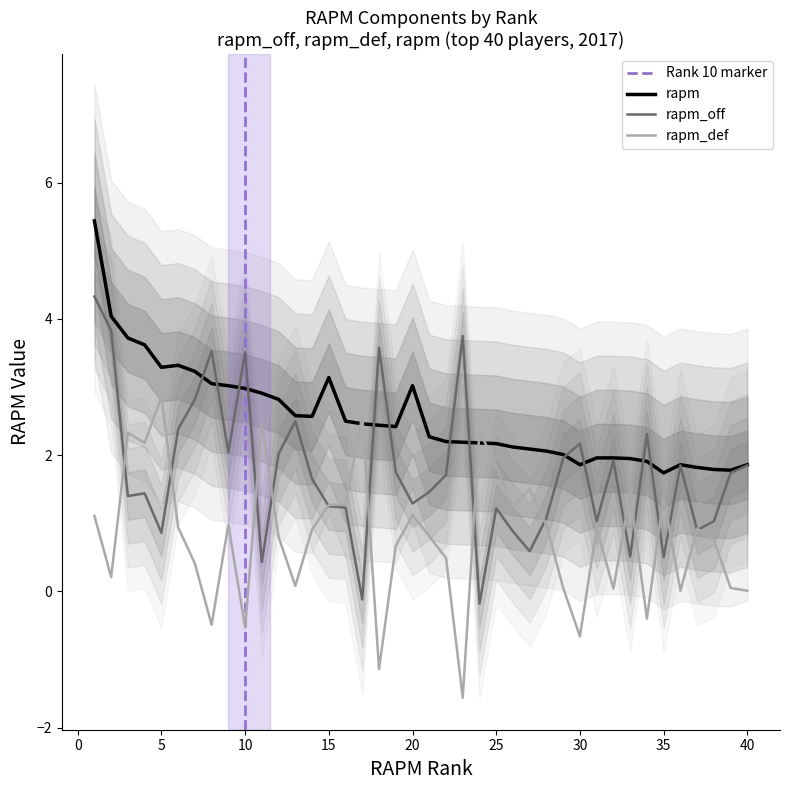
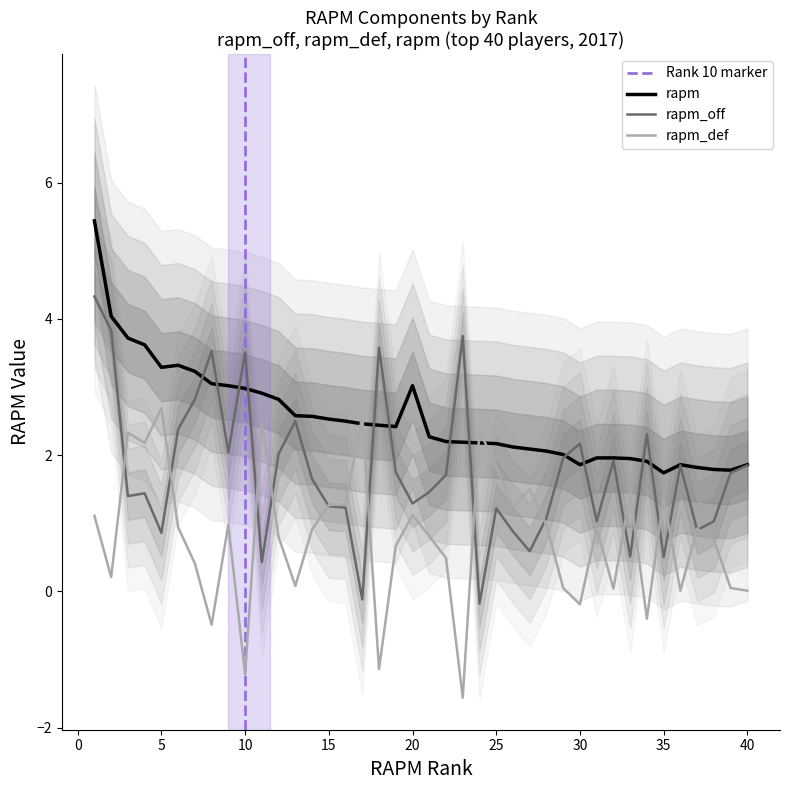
rapm_def, 5: 2.9 -> 2.7
rapm_def, 10: -0.5 -> -1.2
rapm, 15: 3.1 -> 2.5
rapm_def, 30: -0.7 -> -0.2
